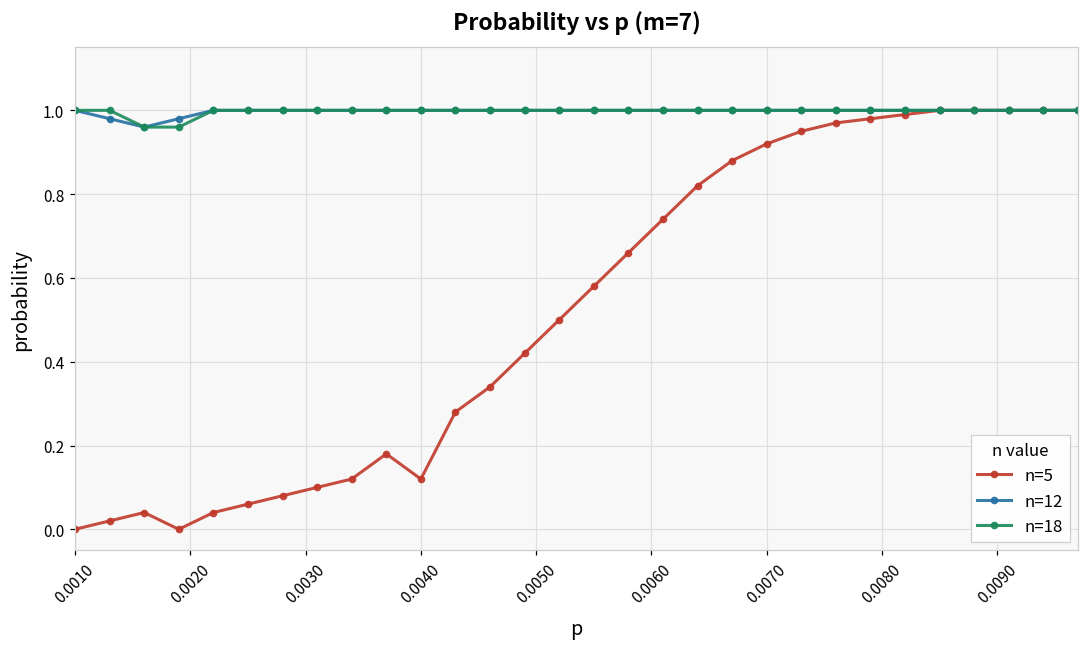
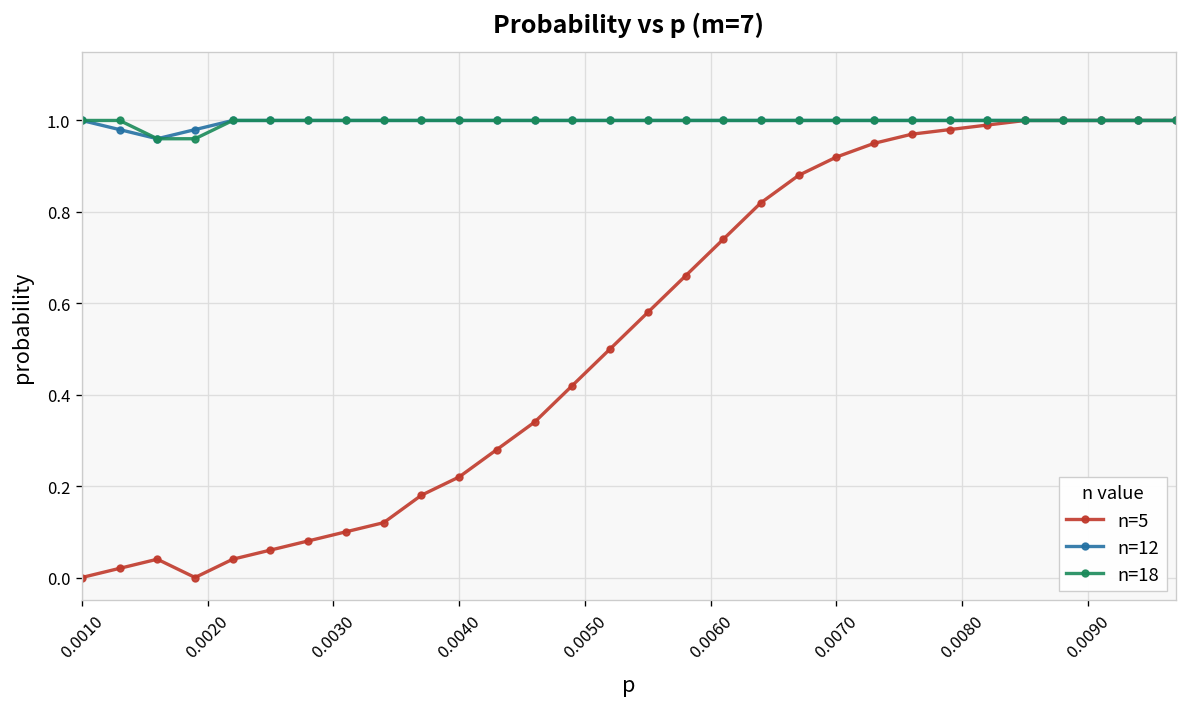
n=5, 0.0040: 0.12 -> 0.22
